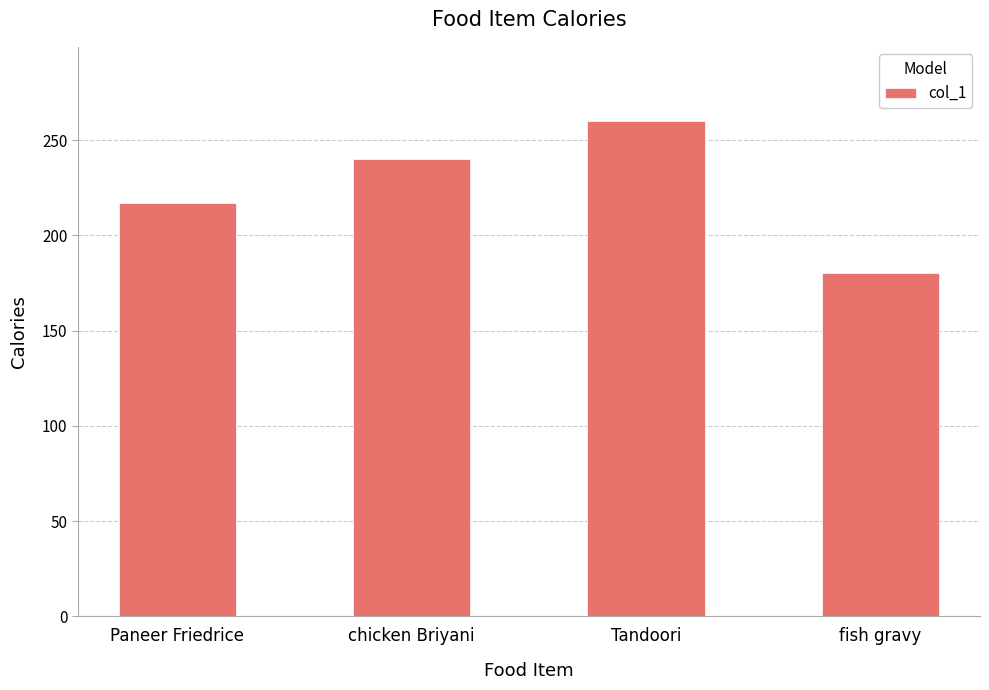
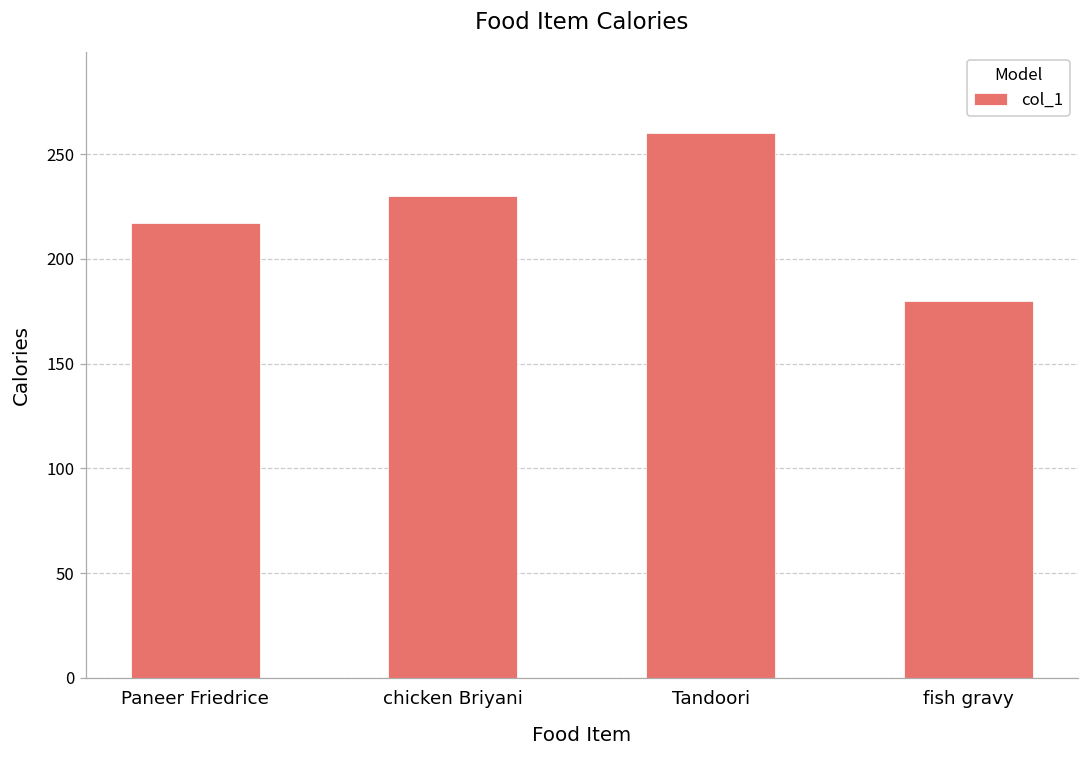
chicken Briyani: 240 -> 230
